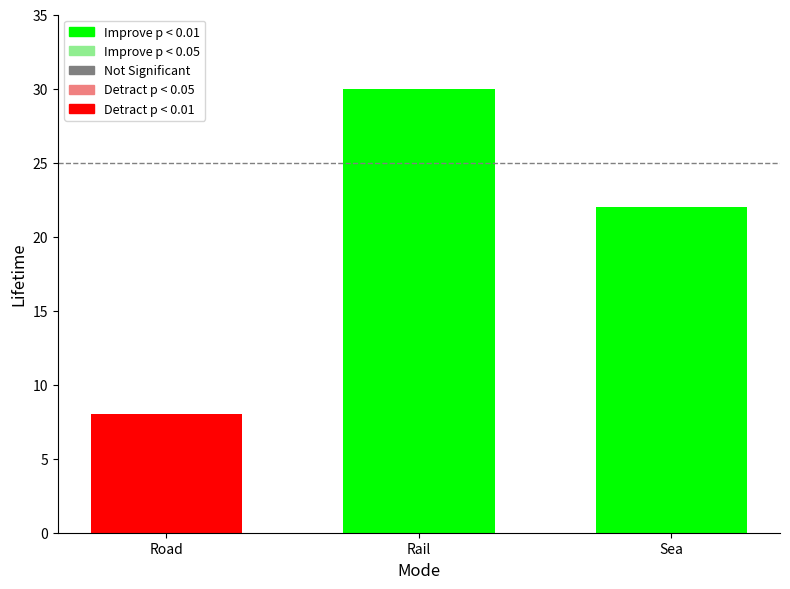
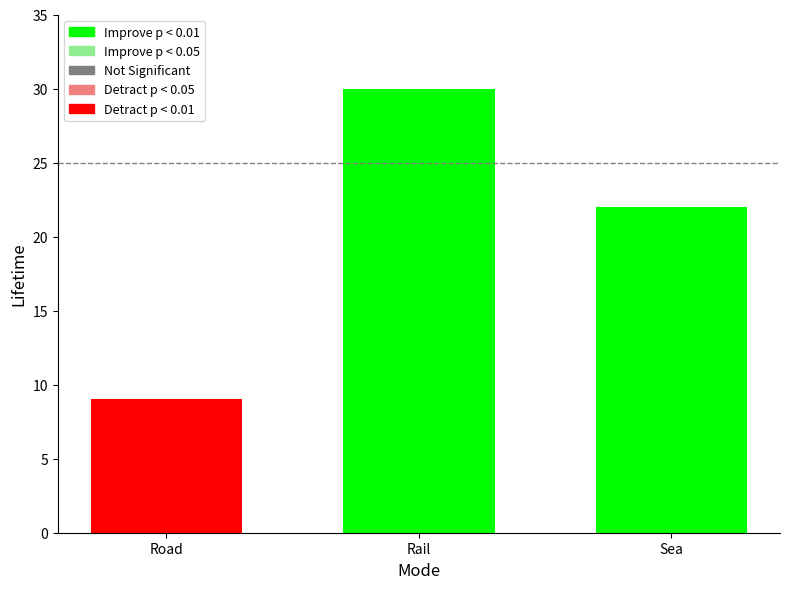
Road: 8 -> 9
